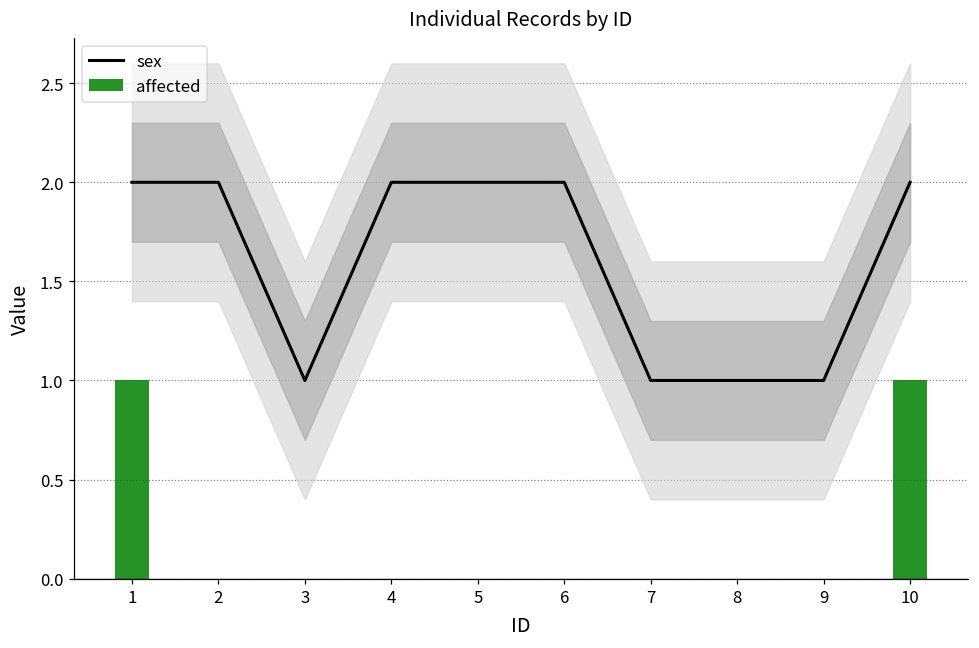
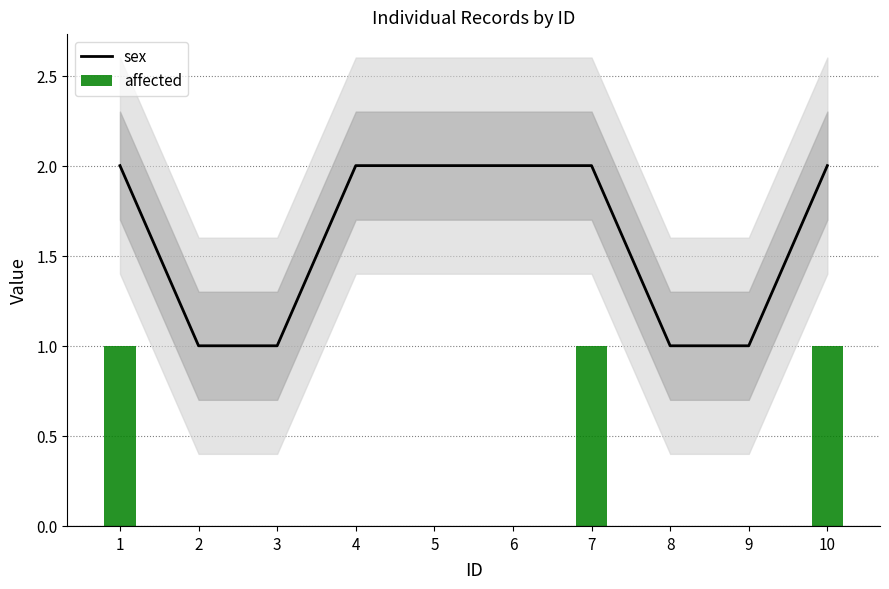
sex, 2: 2 -> 1
sex, 7: 1 -> 2
affected, 7: 0 -> 1
